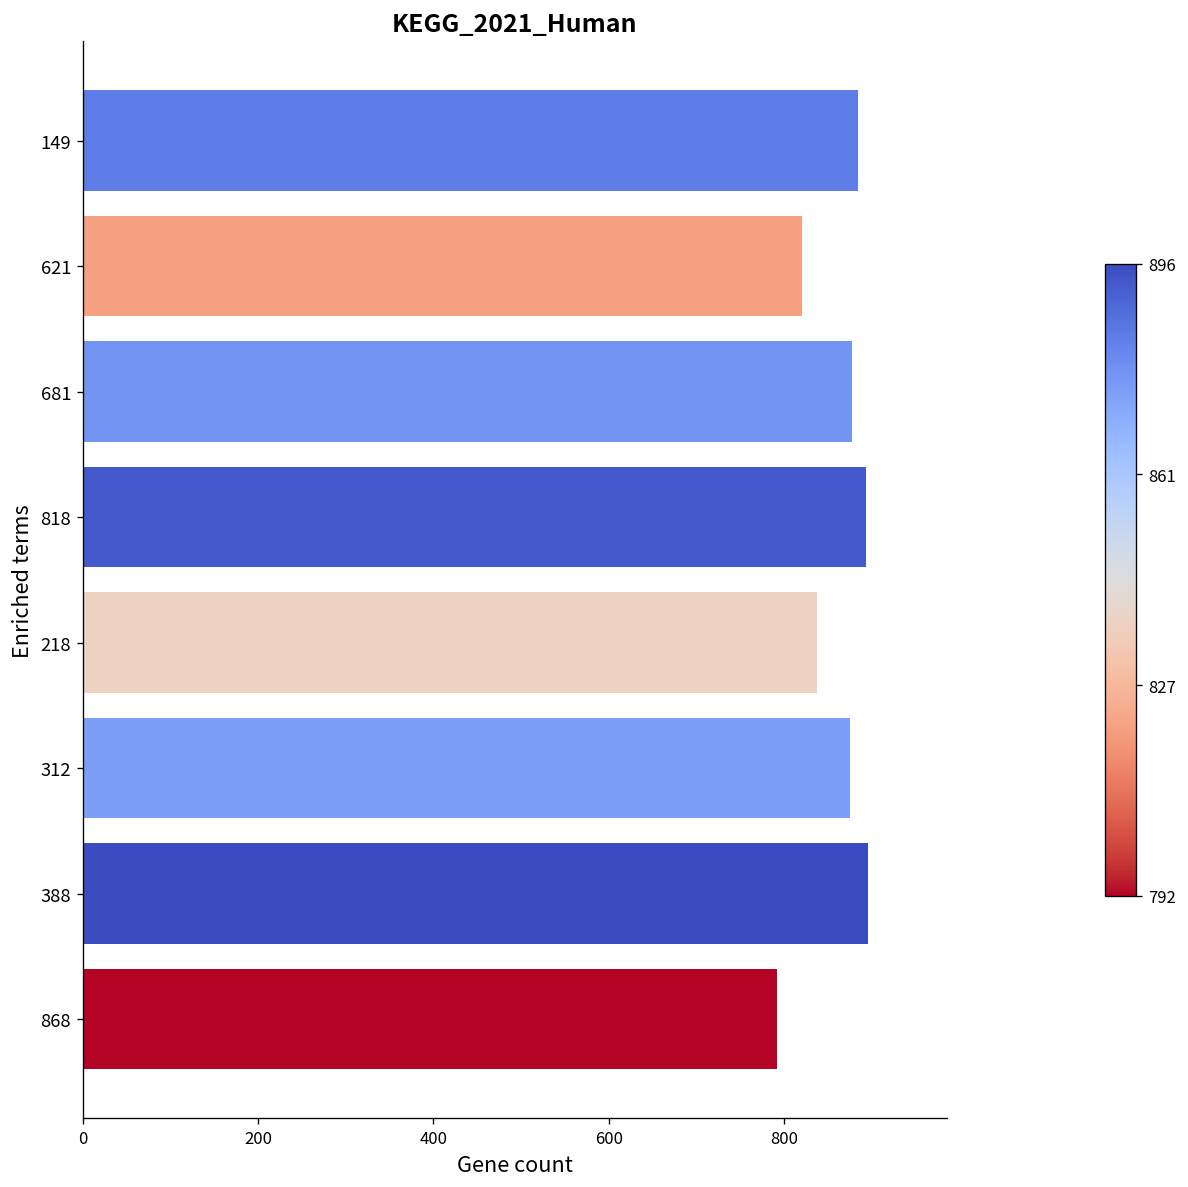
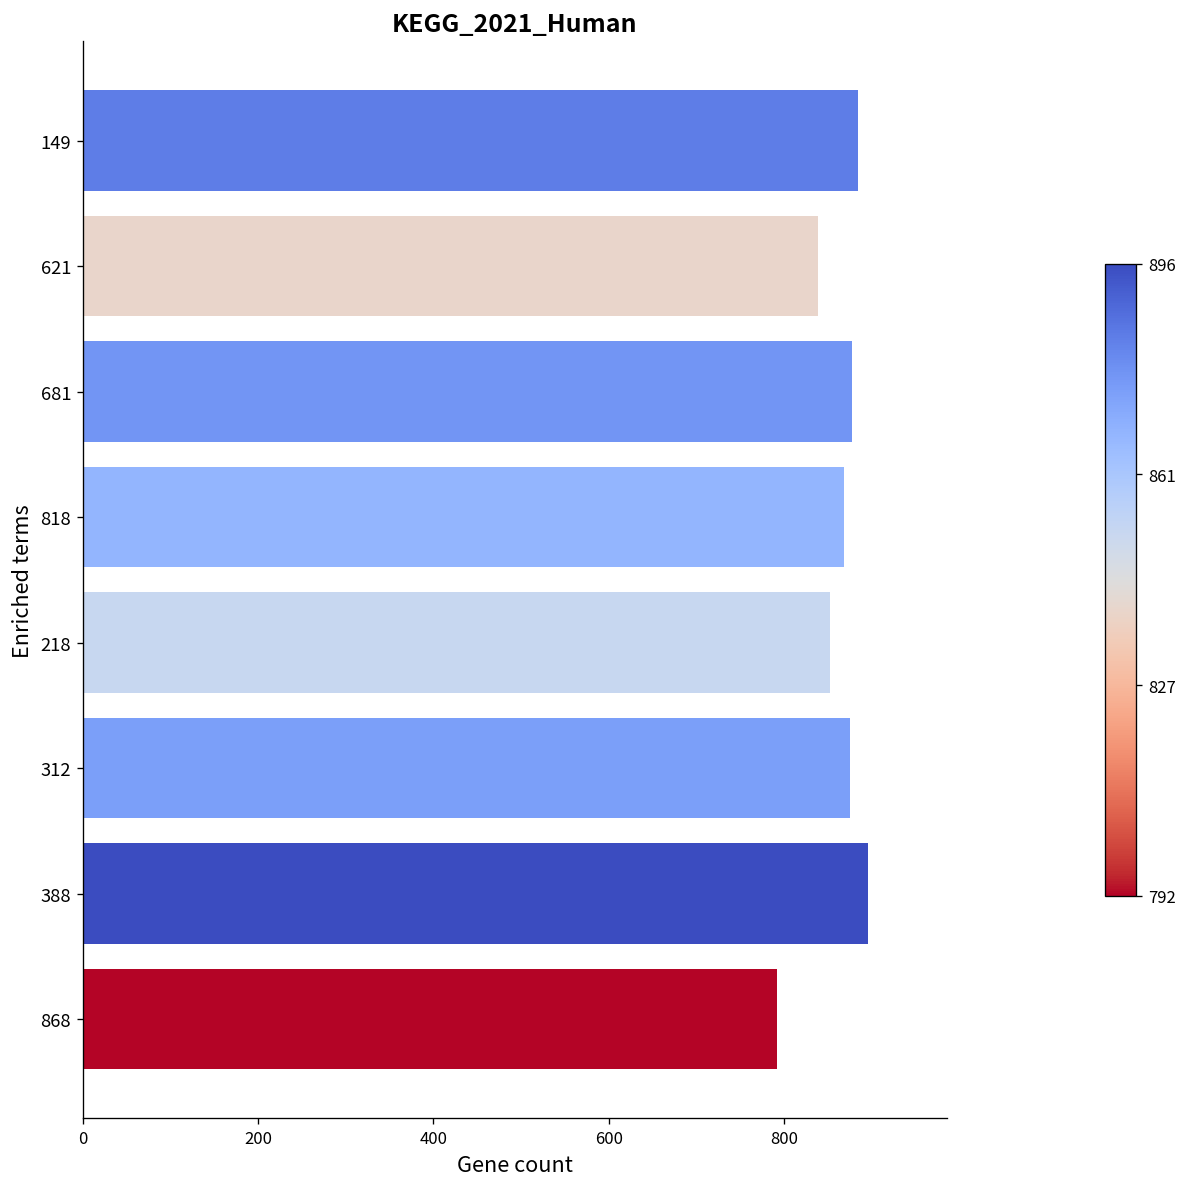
621: 820 -> 840
818: 890 -> 870
218: 840 -> 850
